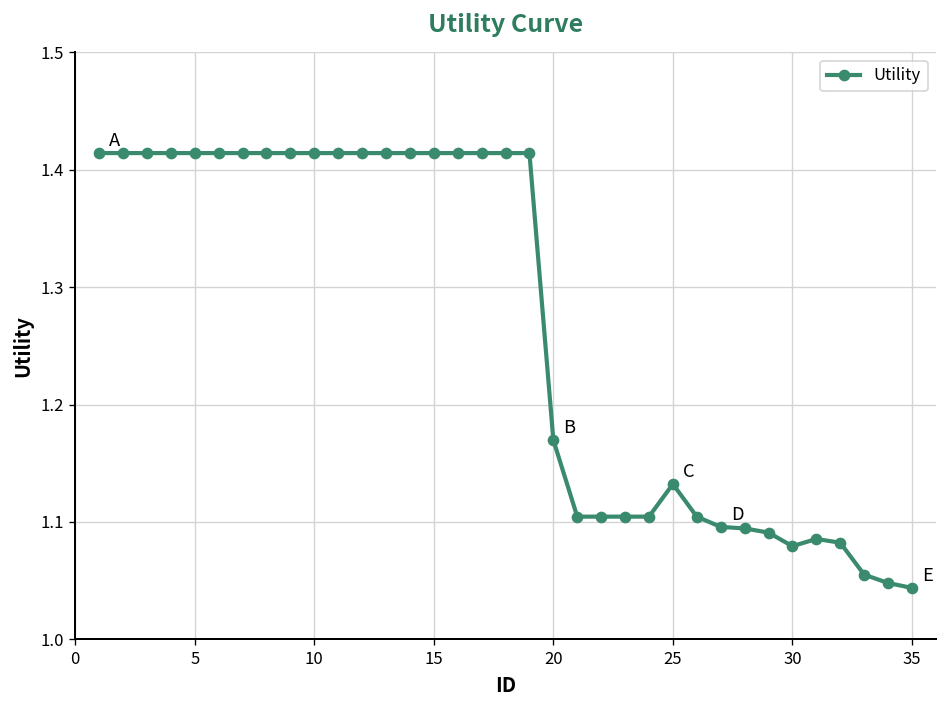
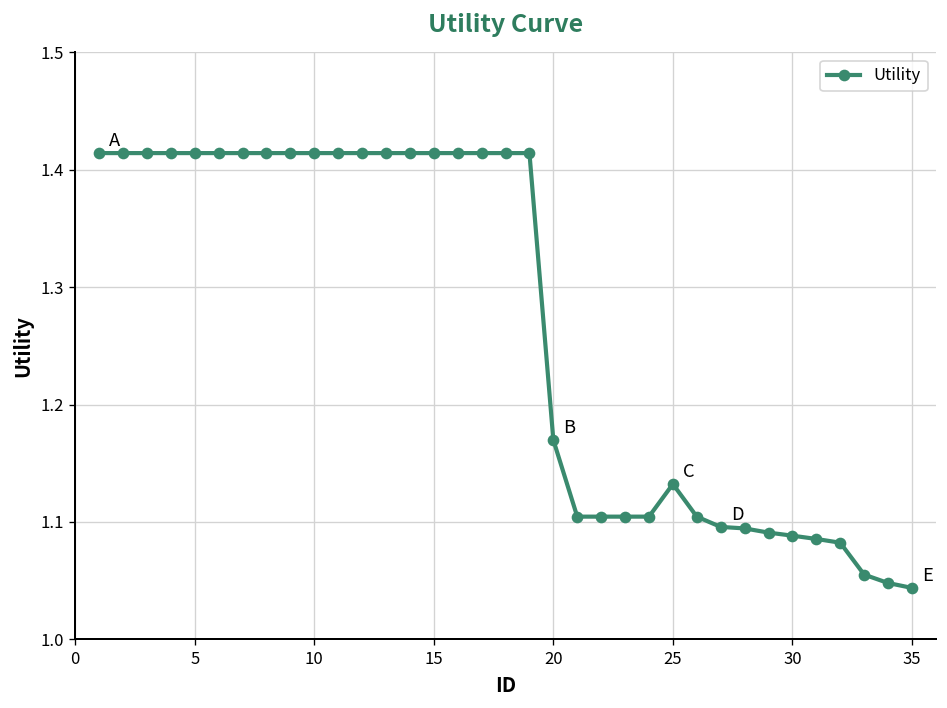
30: 1.08 -> 1.09
